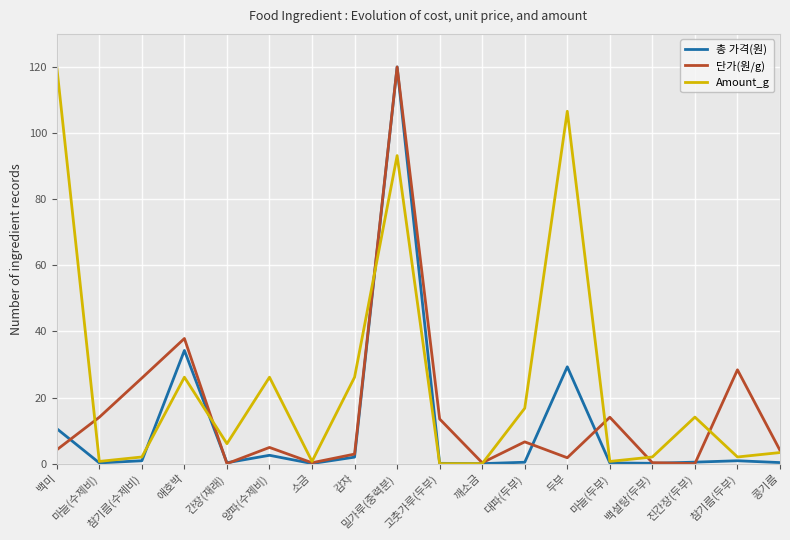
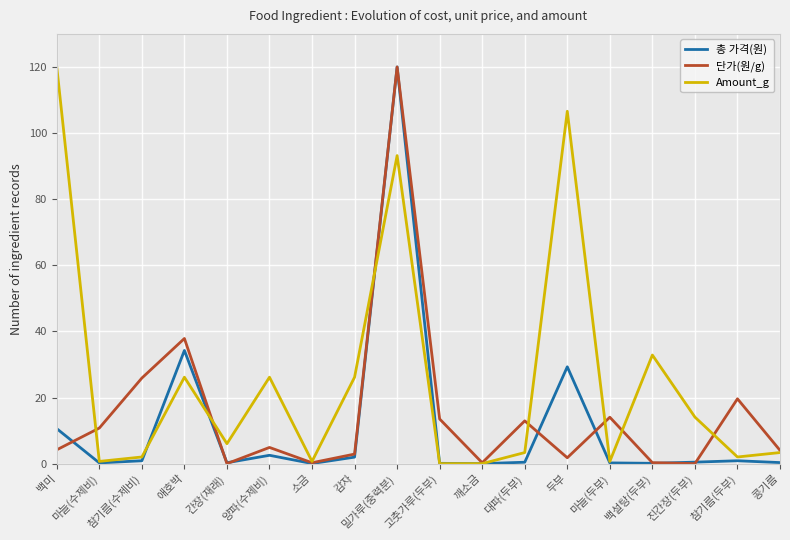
단가(원/g), 마늘(수제비): 14 -> 11
단가(원/g), 대파(두부): 7 -> 13
Amount_g, 대파(두부): 17 -> 3
Amount_g, 백설탕(두부): 2 -> 33
단가(원/g), 참기름(두부): 28 -> 20
